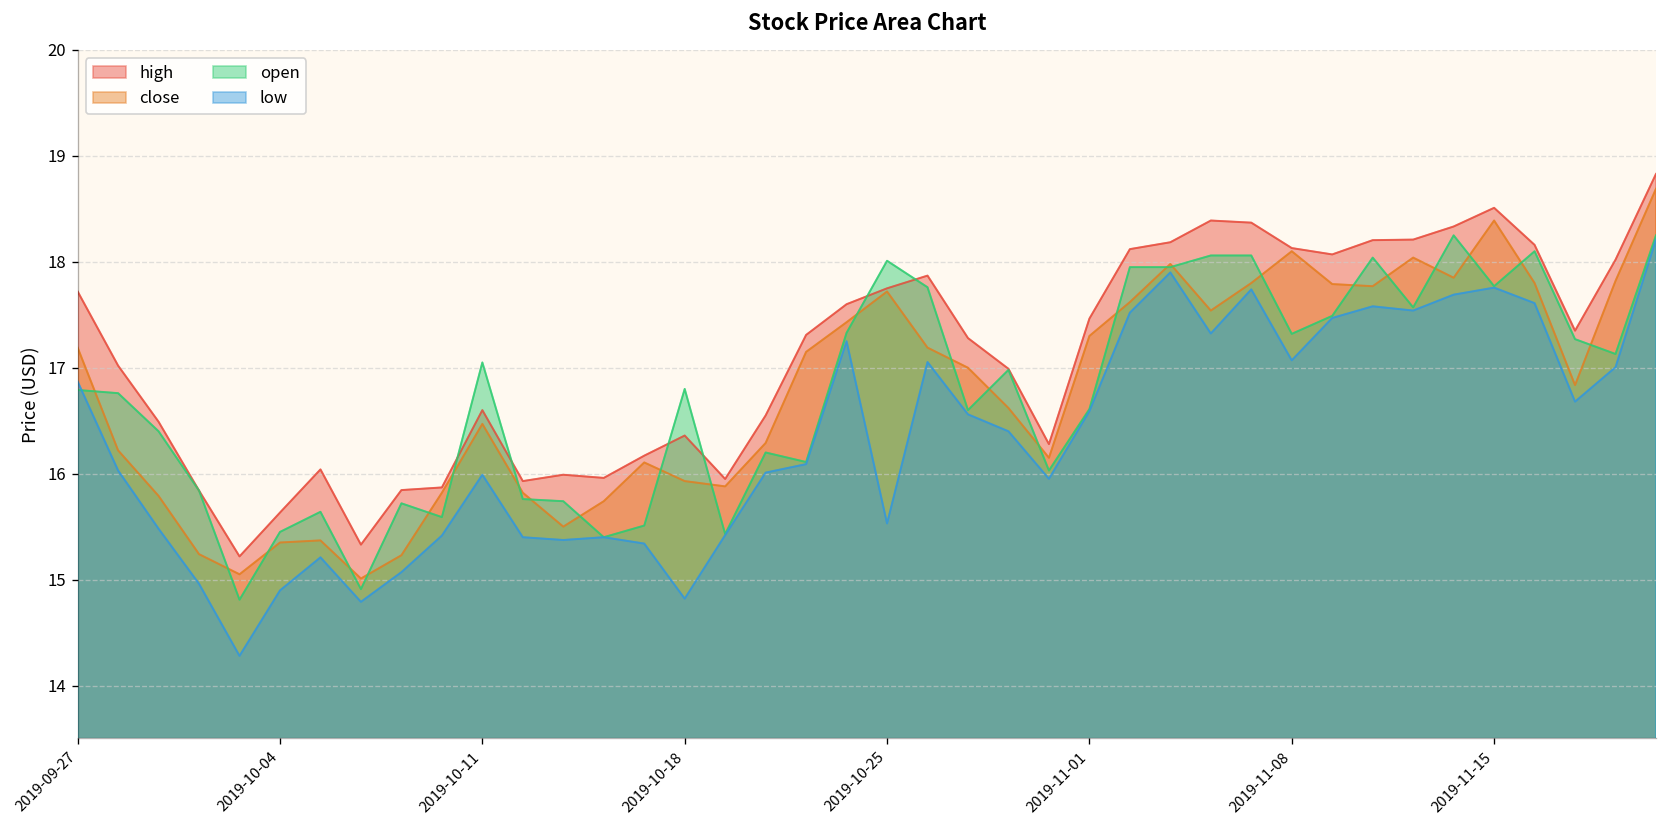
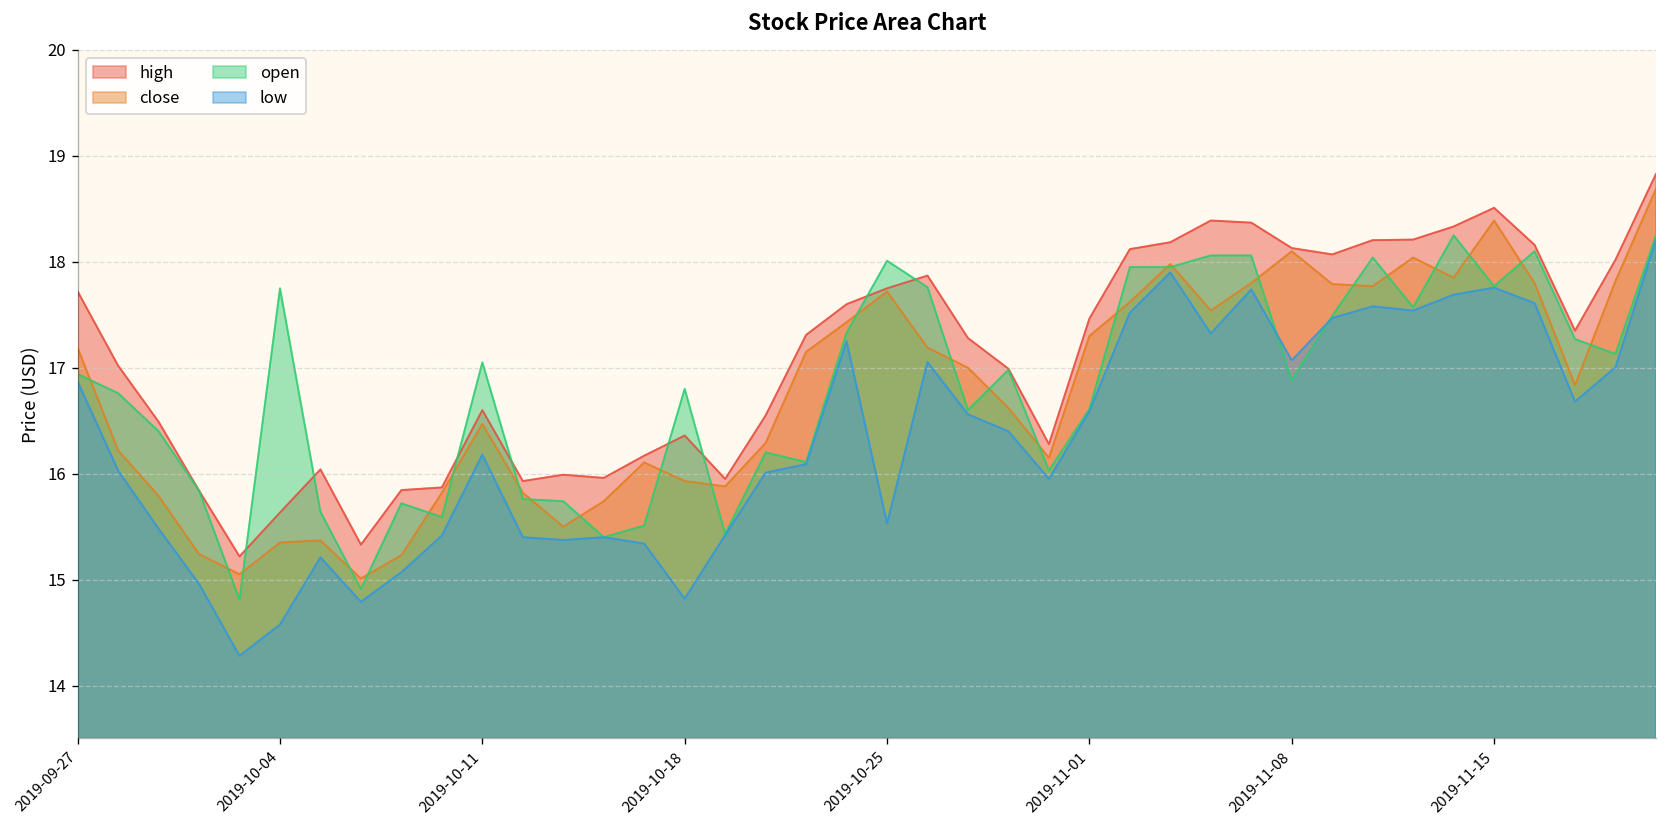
open, 2019-09-27: 16.8 -> 16.9
open, 2019-10-04: 15.5 -> 17.8
low, 2019-10-04: 14.9 -> 14.6
low, 2019-10-11: 16.0 -> 16.2
open, 2019-11-08: 17.3 -> 16.9
